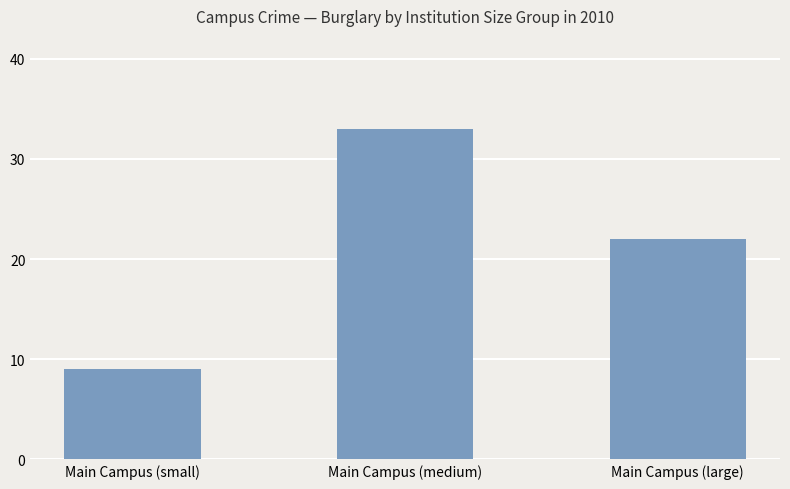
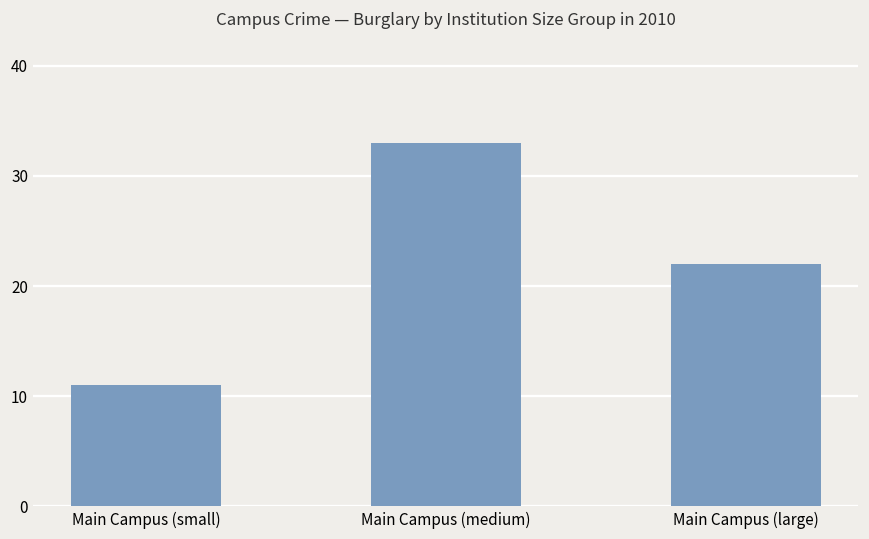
Main Campus (small): 9 -> 11
